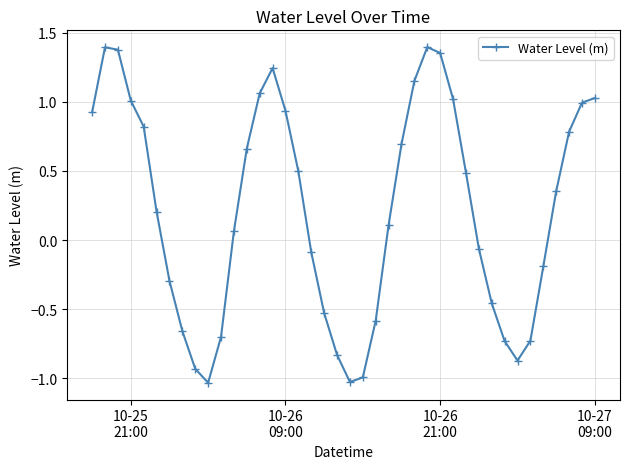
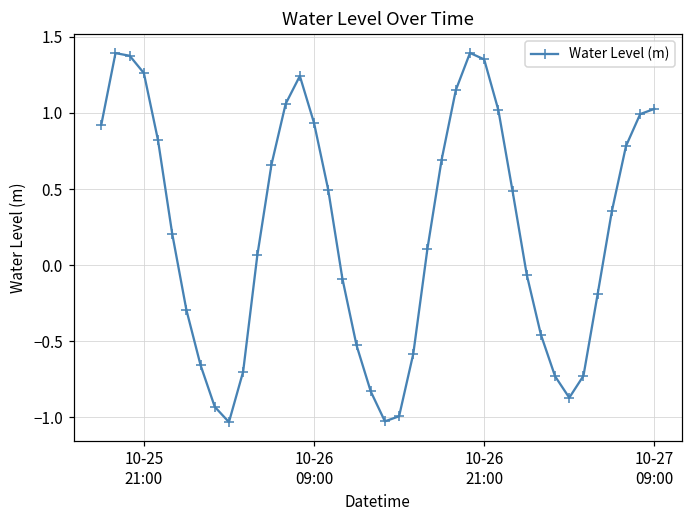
10-25 21:00: 1.01 -> 1.26
